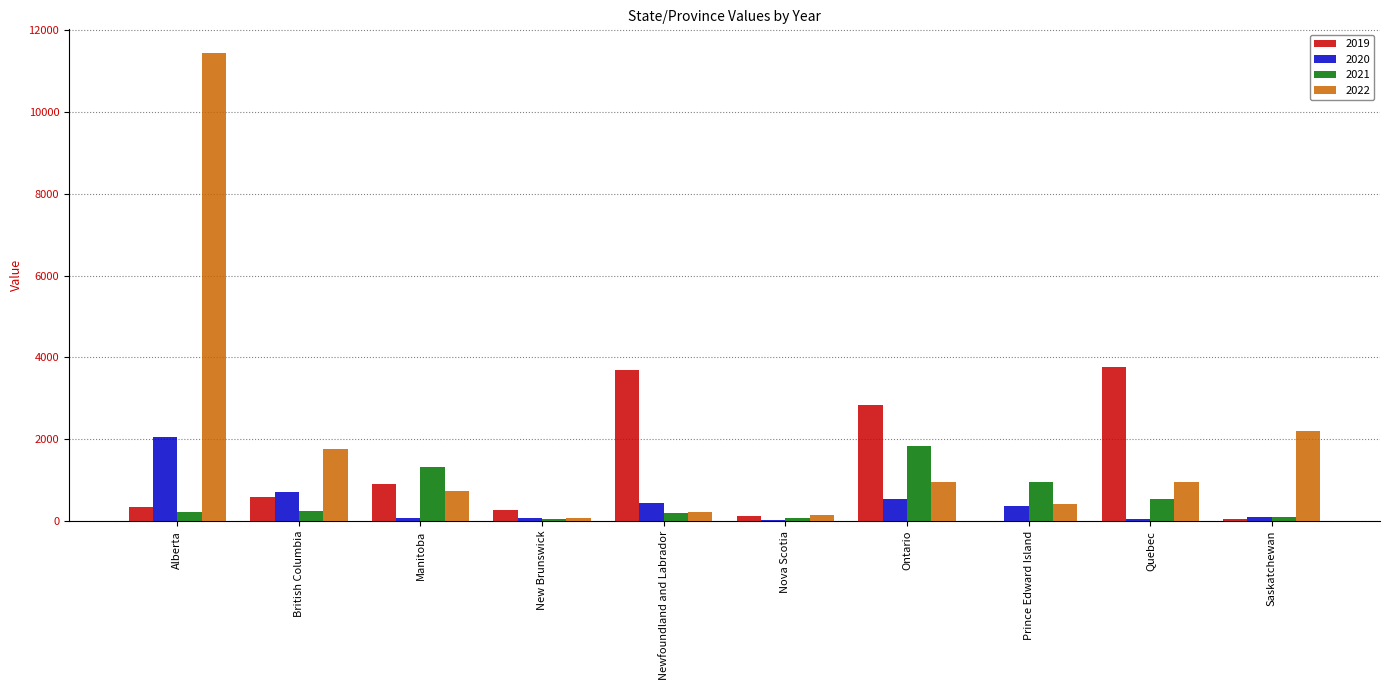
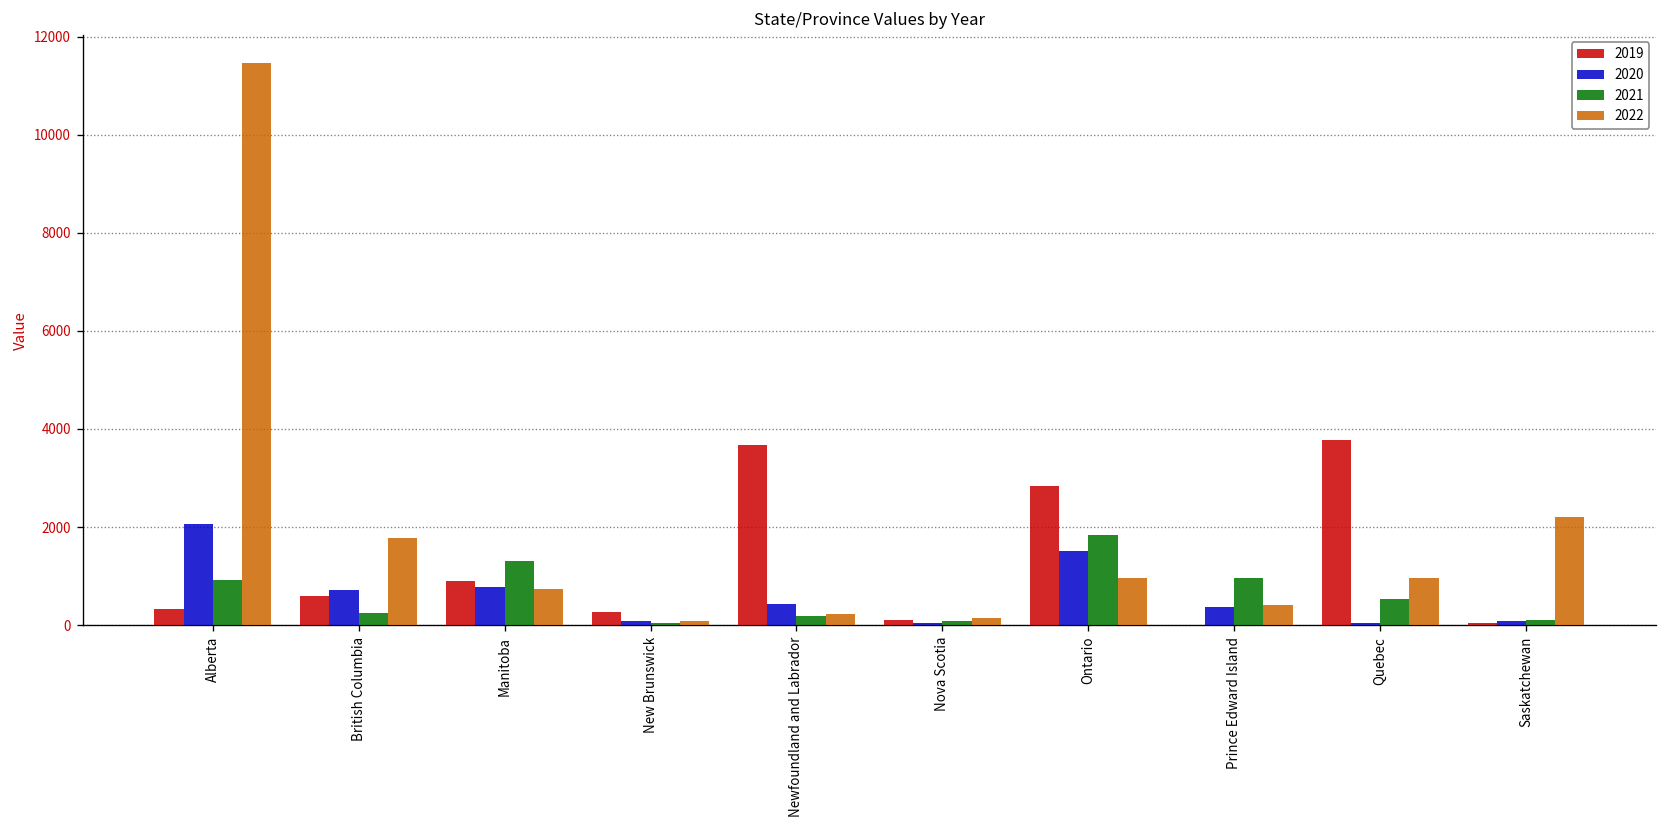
2021, Alberta: 200 -> 900
2020, Manitoba: 100 -> 800
2020, Ontario: 500 -> 1500
